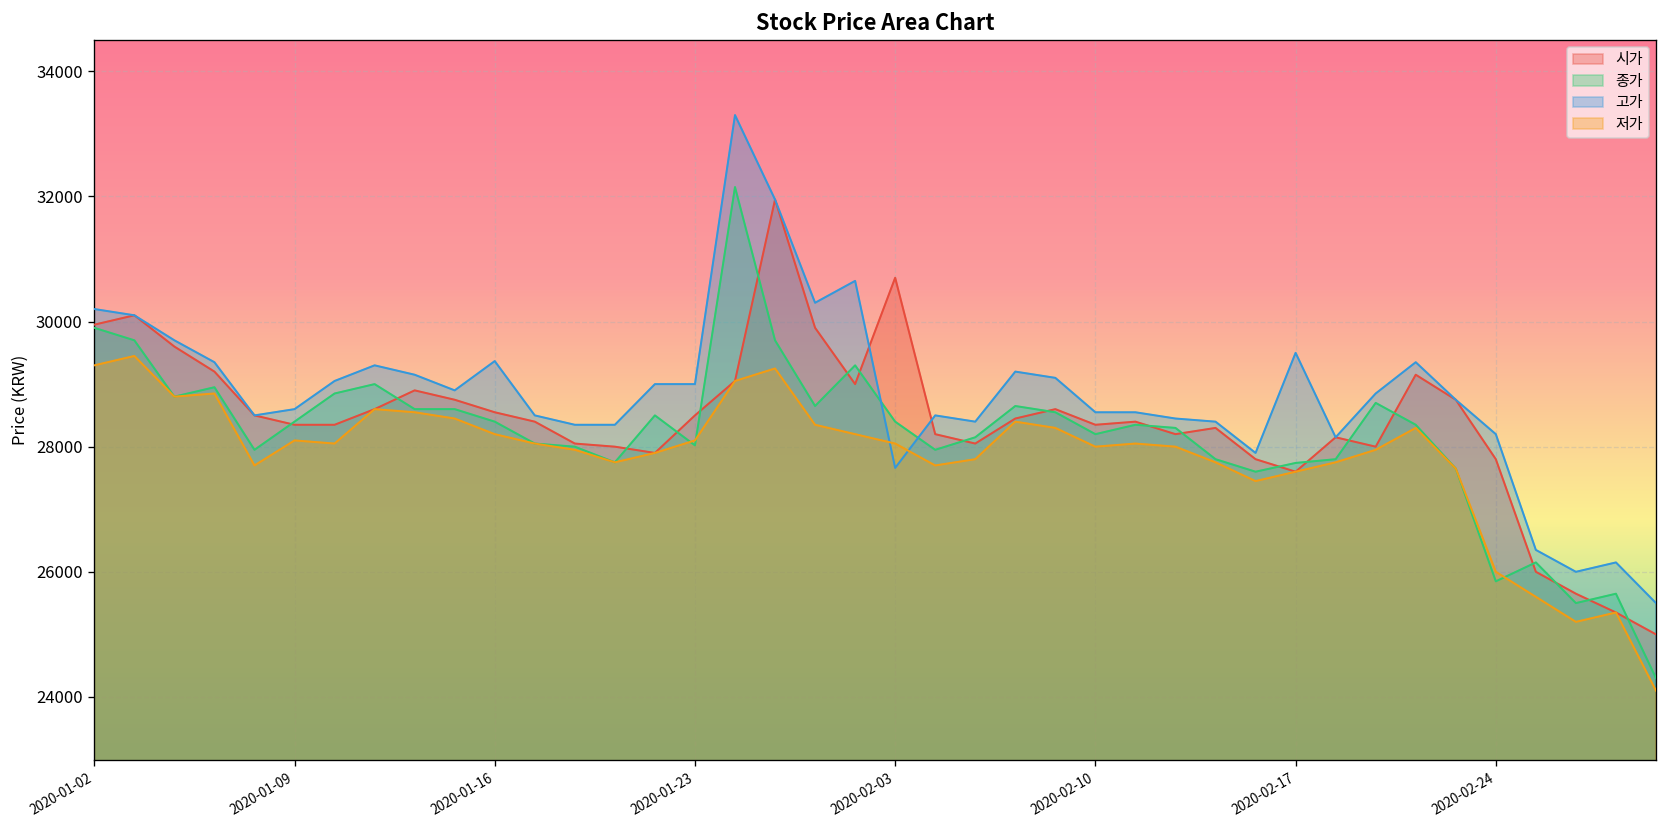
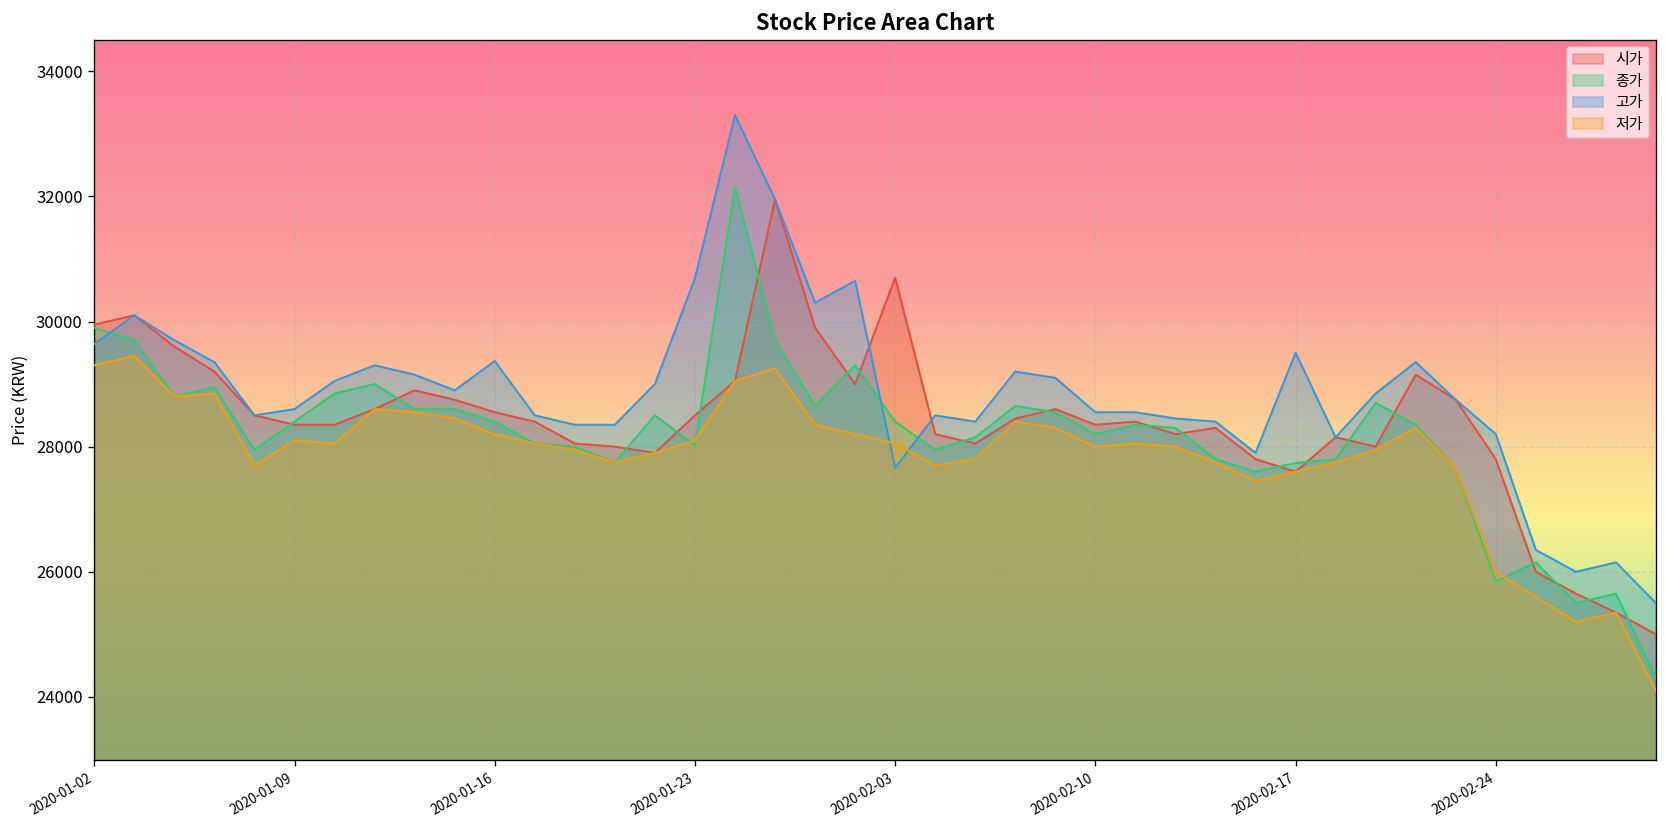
고가, 2020-01-02: 30200 -> 29600
고가, 2020-01-23: 29000 -> 30700
